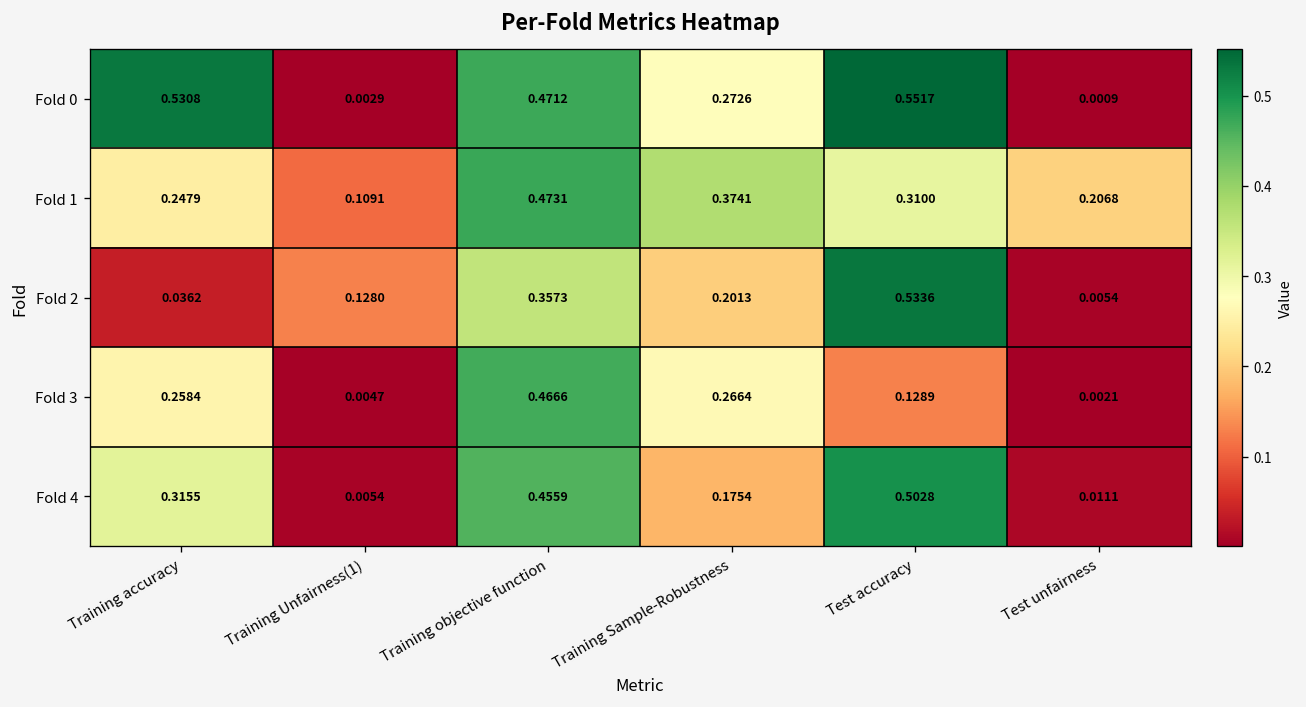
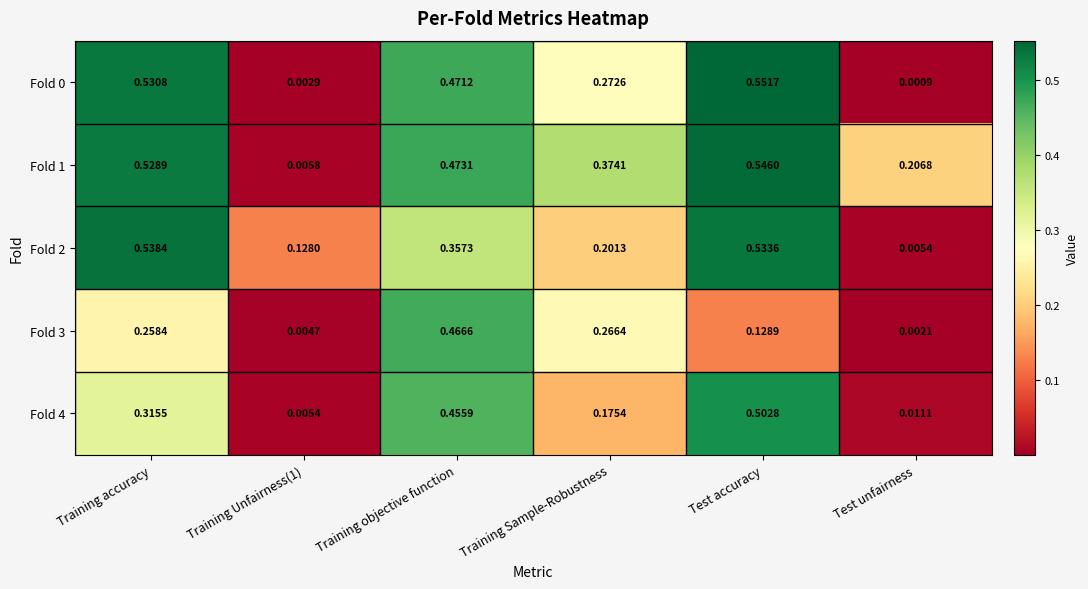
Fold 1, Training accuracy: 0.2479 -> 0.5289
Fold 1, Training Unfairness(1): 0.1091 -> 0.0058
Fold 1, Test accuracy: 0.3100 -> 0.5460
Fold 2, Training accuracy: 0.0362 -> 0.5384
